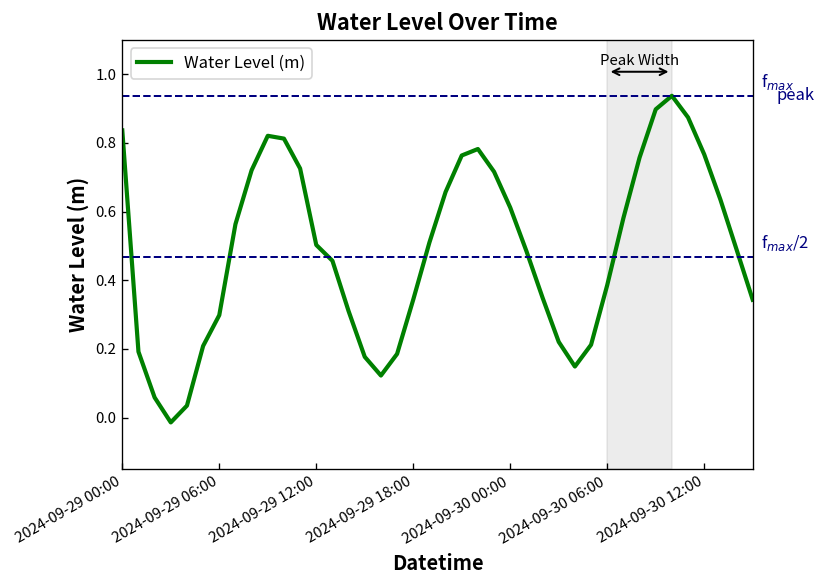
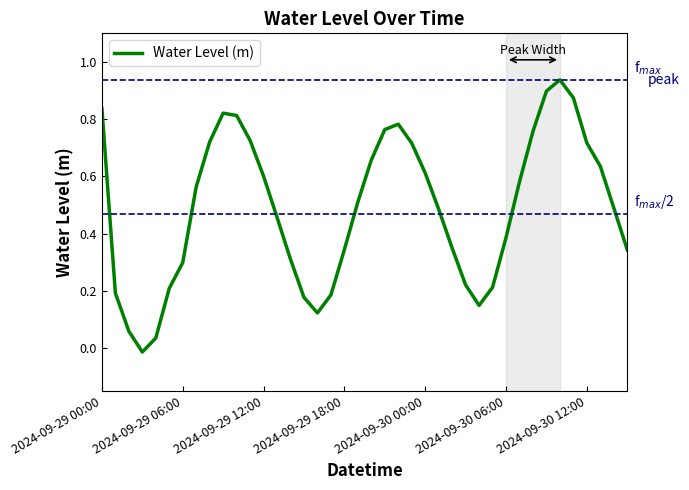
2024-09-29 12:00: 0.50 -> 0.60
2024-09-30 12:00: 0.77 -> 0.72
